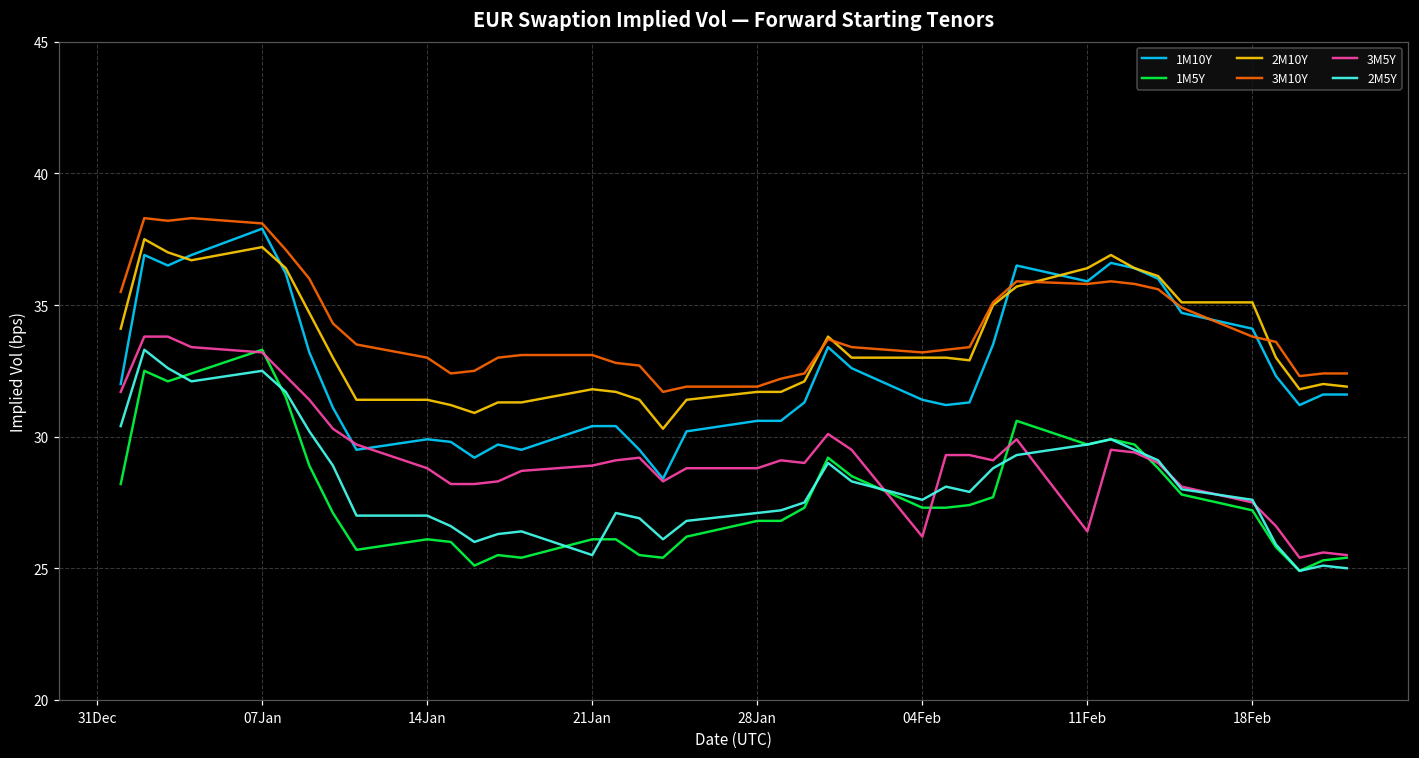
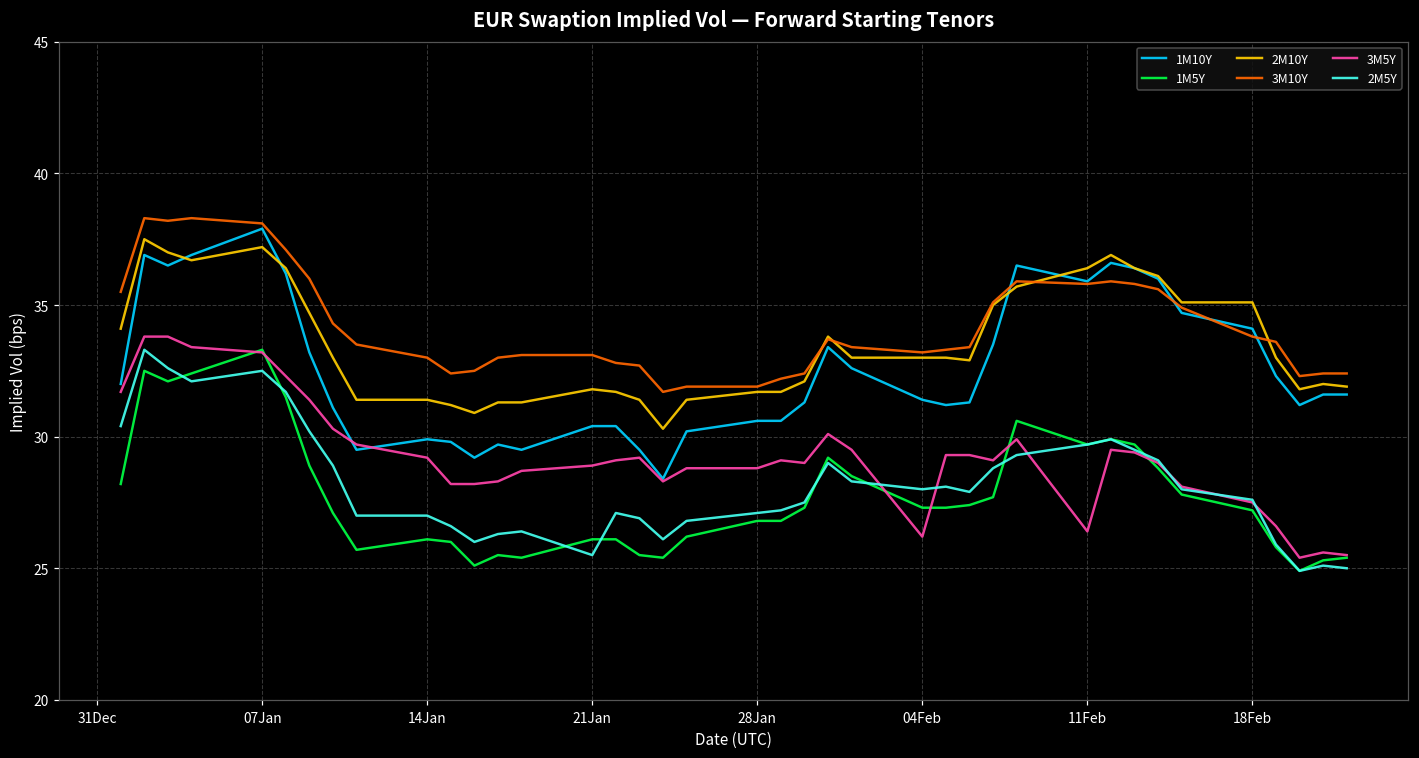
3M5Y, 14Jan: 28.8 -> 29.2
2M5Y, 04Feb: 27.6 -> 28.0
